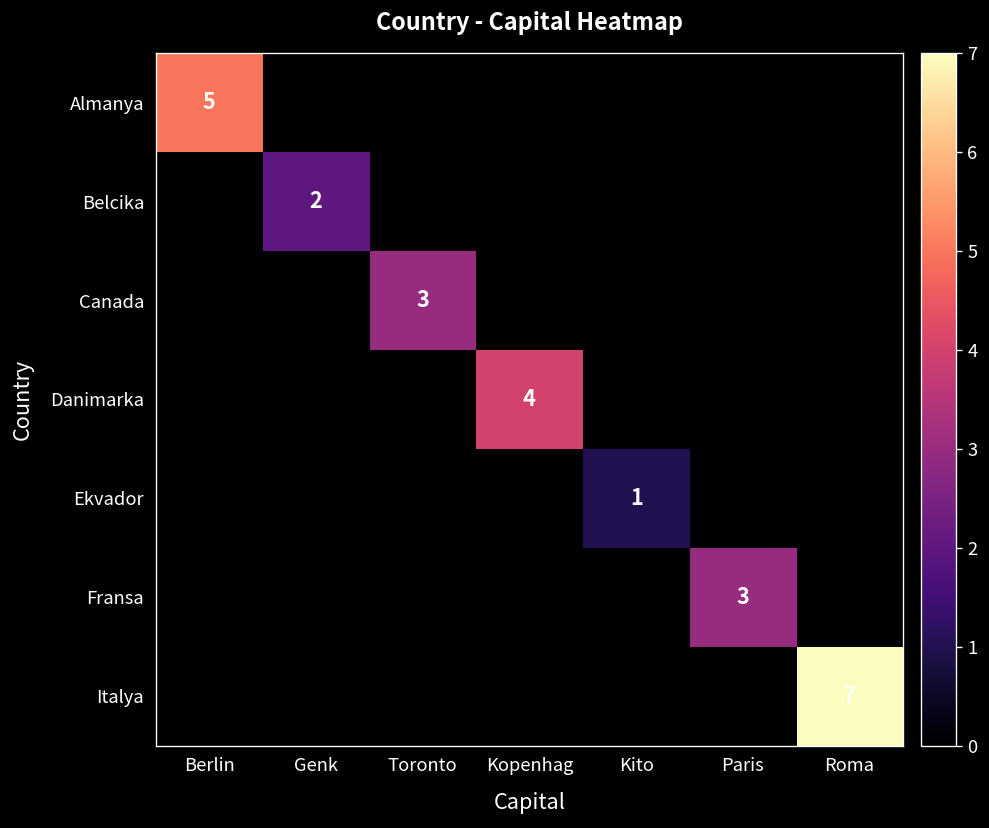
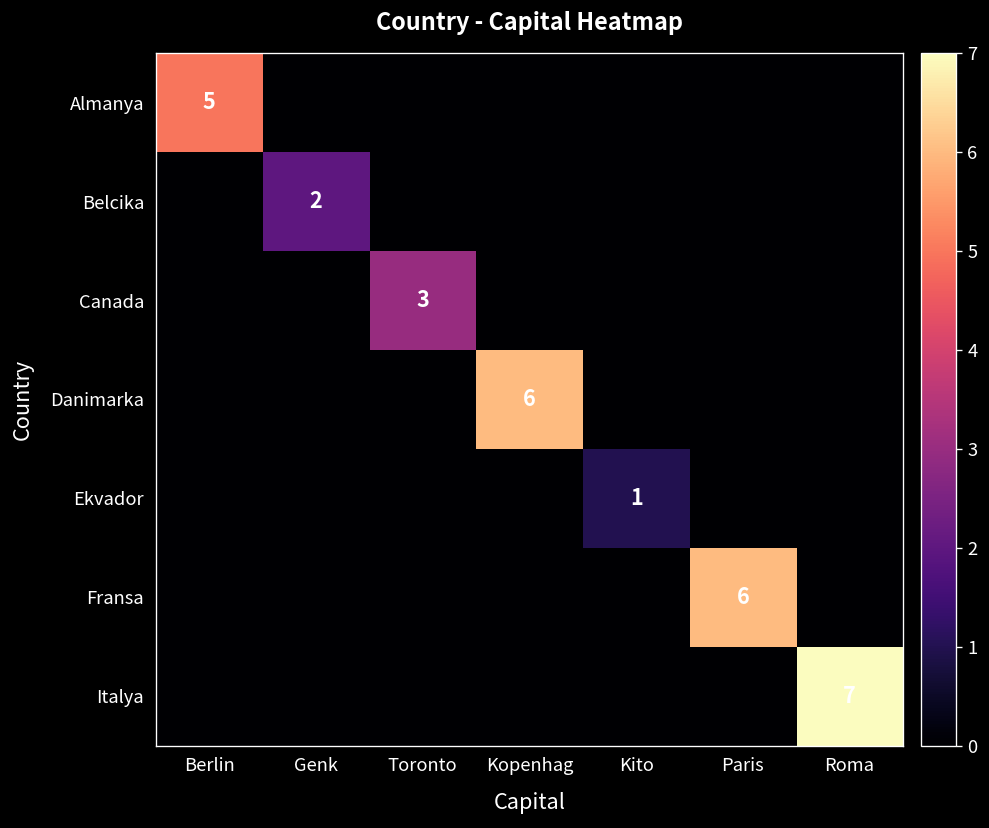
Danimarka, Kopenhag: 4 -> 6
Fransa, Paris: 3 -> 6
